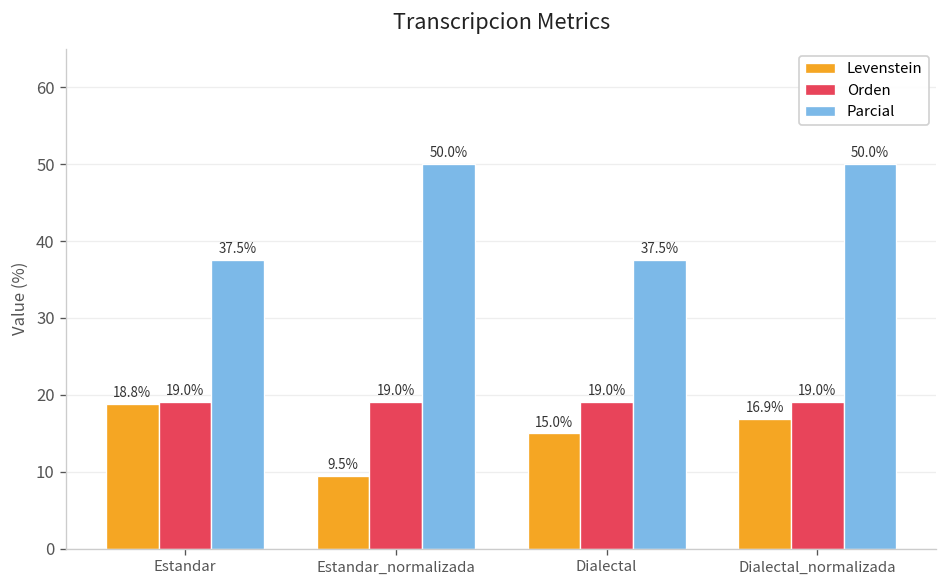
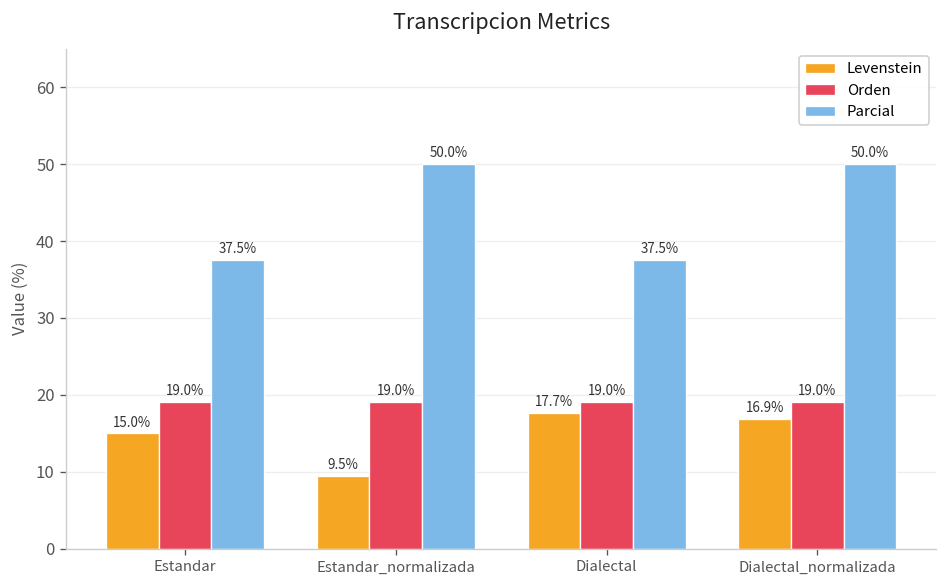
Levenstein, Estandar: 18.8% -> 15.0%
Levenstein, Dialectal: 15.0% -> 17.7%
